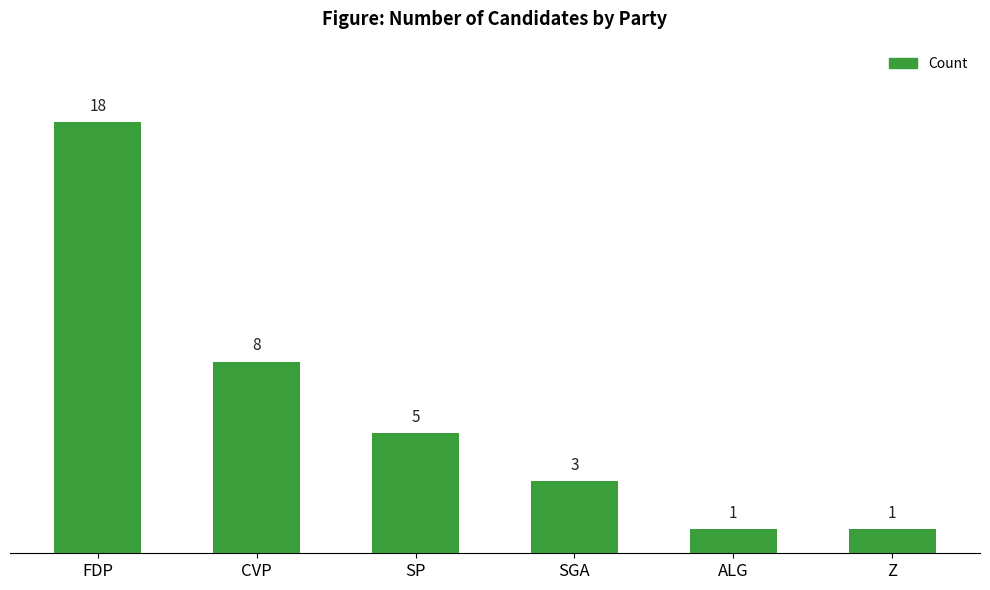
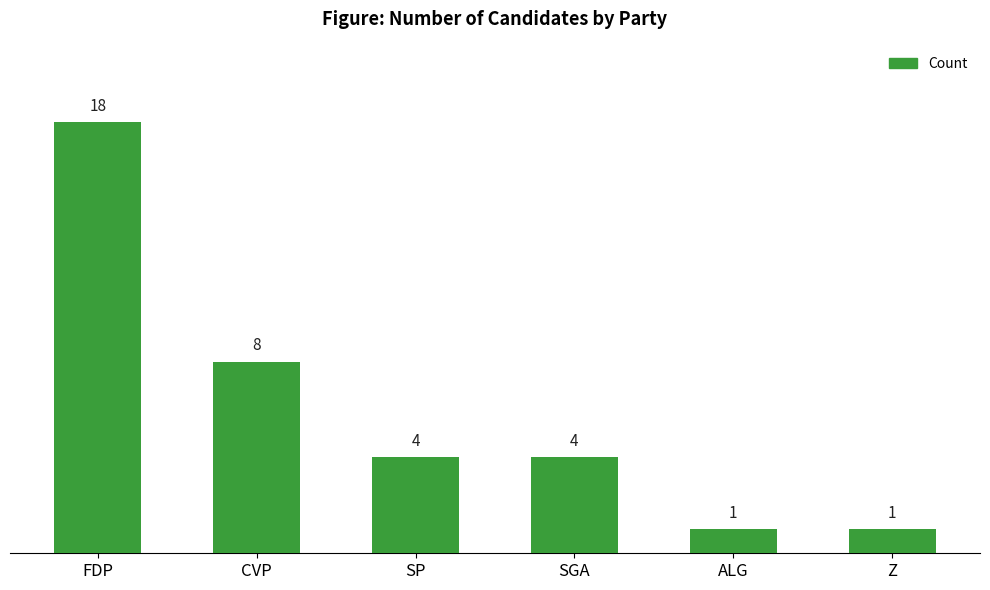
SP: 5 -> 4
SGA: 3 -> 4
